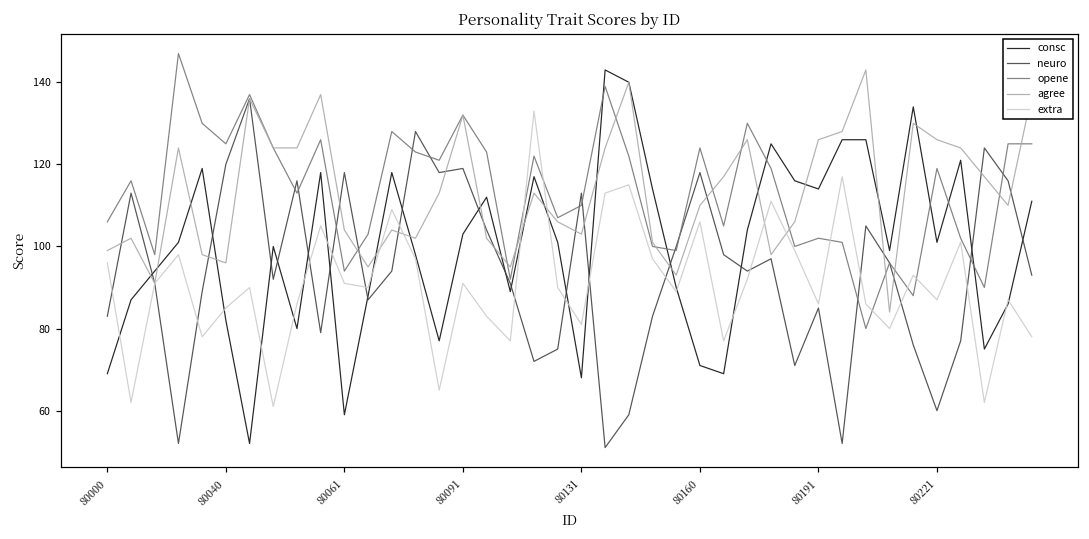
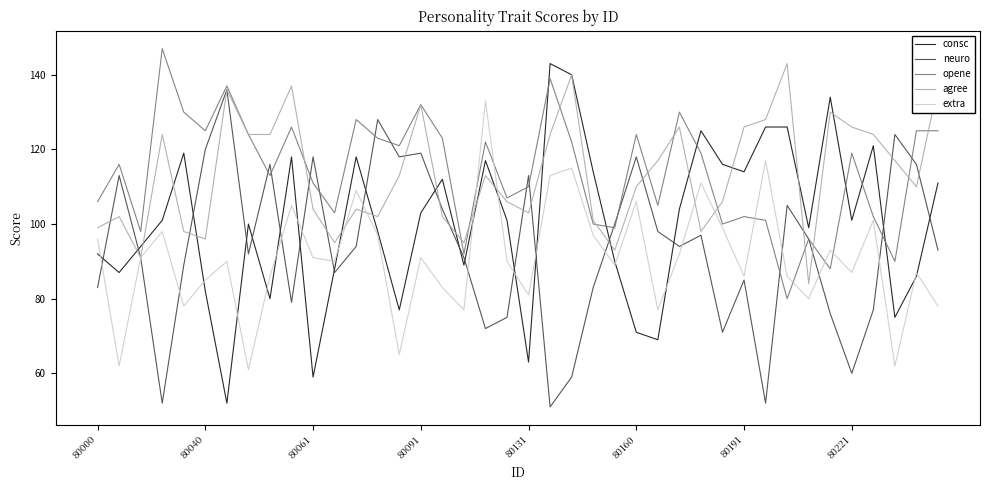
consc, 80000: 69 -> 92
opene, 80061: 94 -> 111
consc, 80131: 68 -> 63
